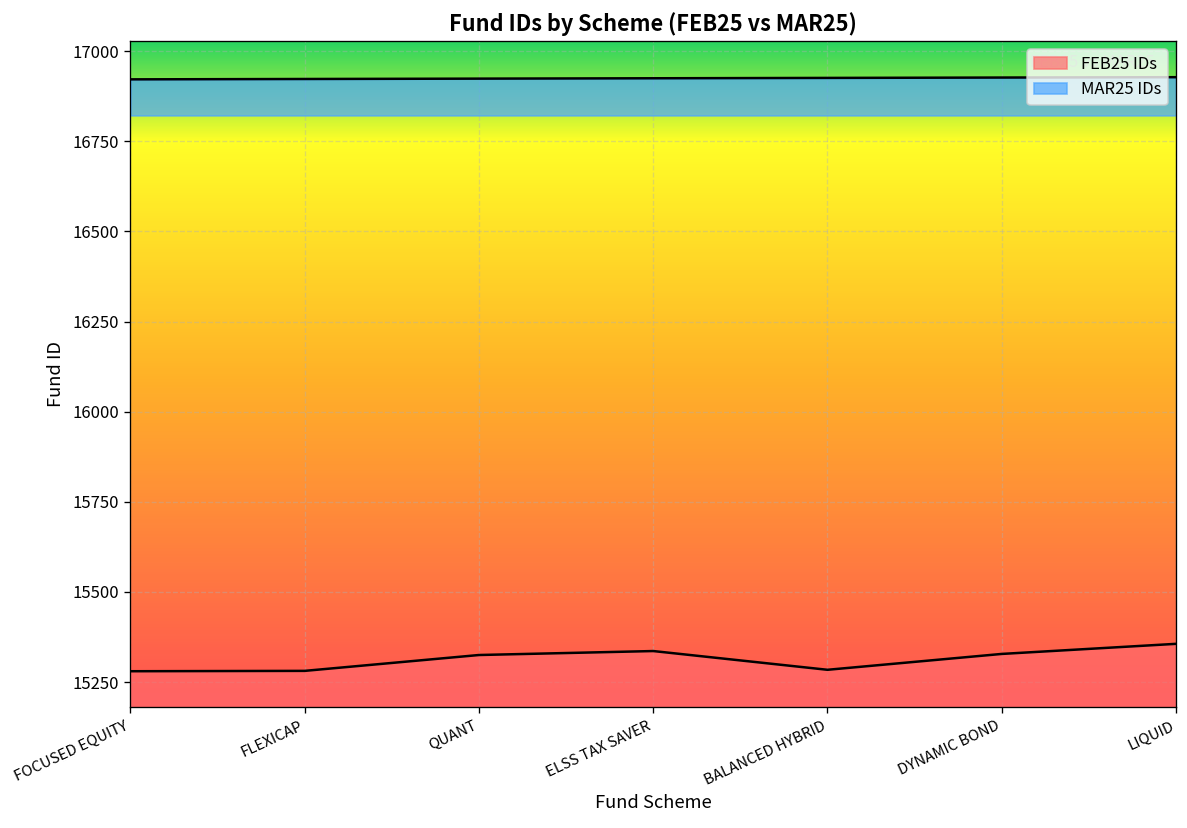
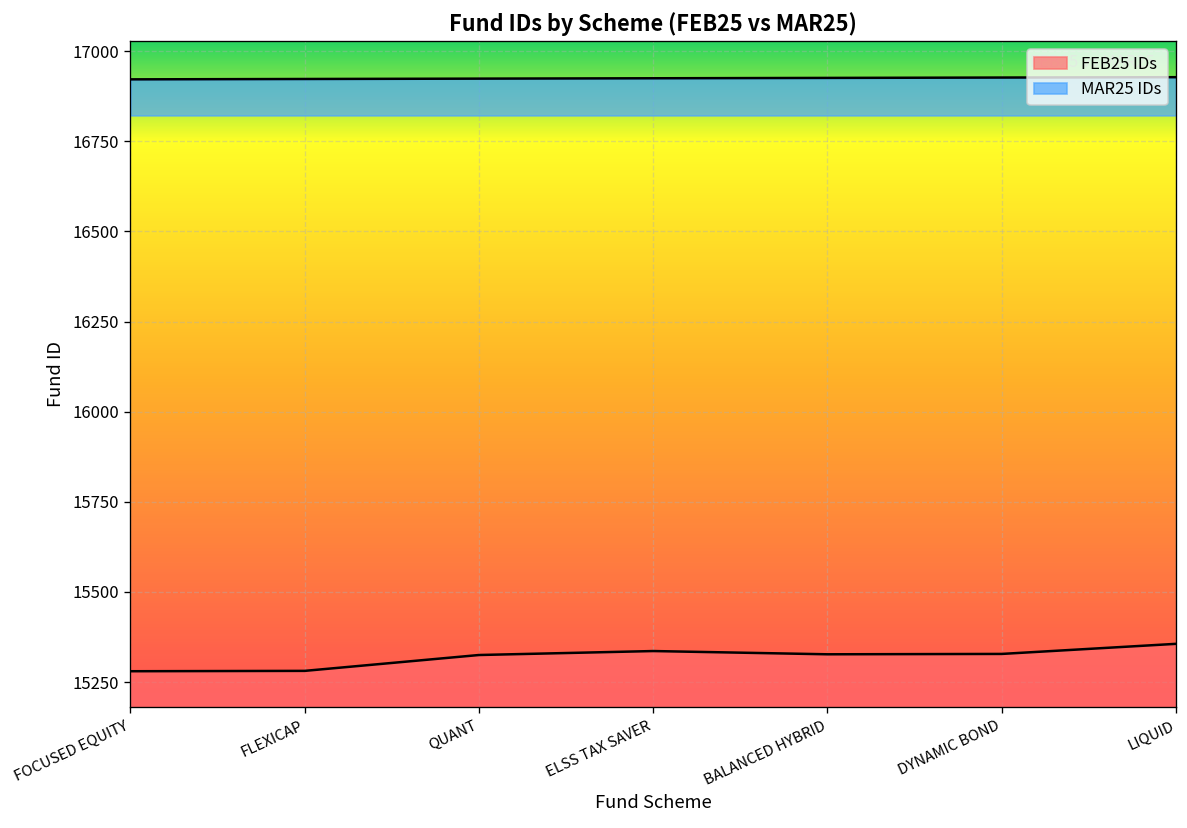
FEB25 IDs, BALANCED HYBRID: 15280 -> 15330
